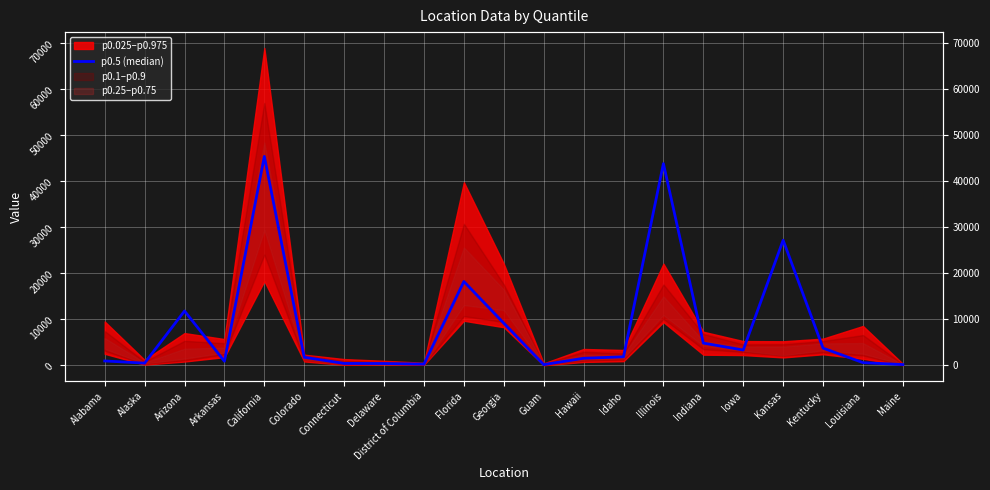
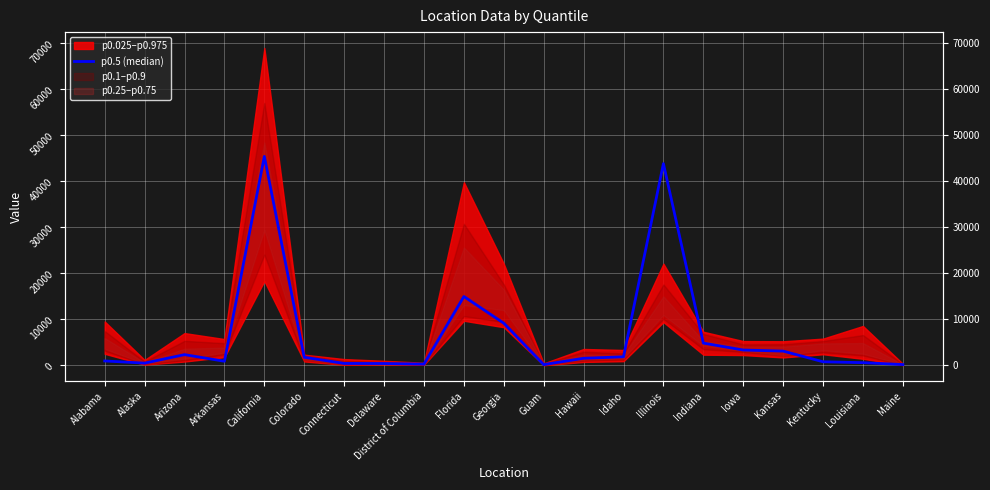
p0.5 (median), Arizona: 12000 -> 2000
p0.5 (median), Florida: 18000 -> 15000
p0.5 (median), Kansas: 27000 -> 3000
p0.5 (median), Kentucky: 4000 -> 1000
